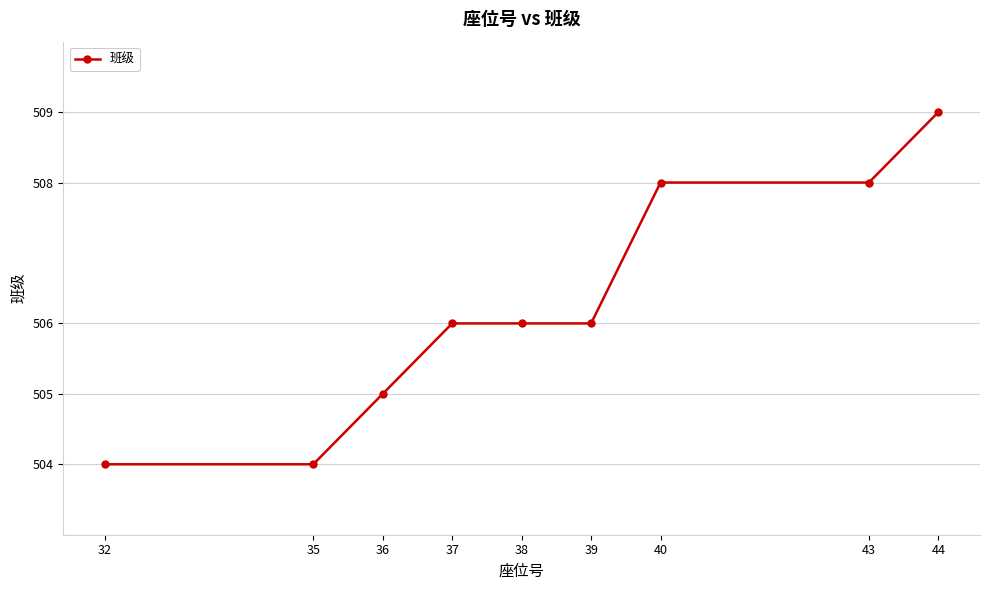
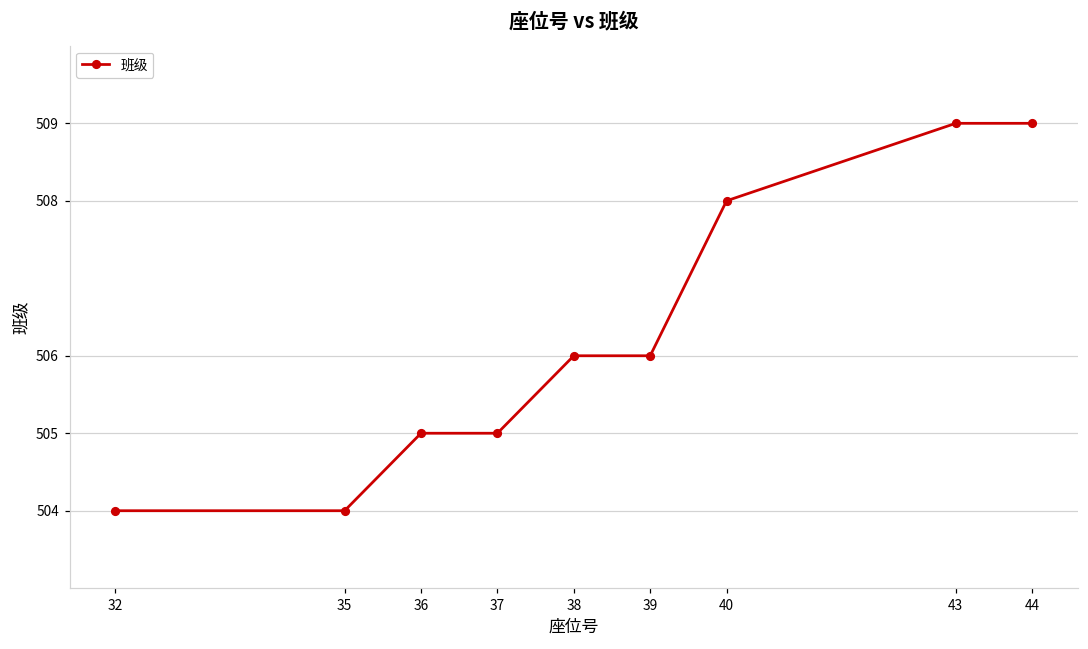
37: 506 -> 505
43: 508 -> 509
